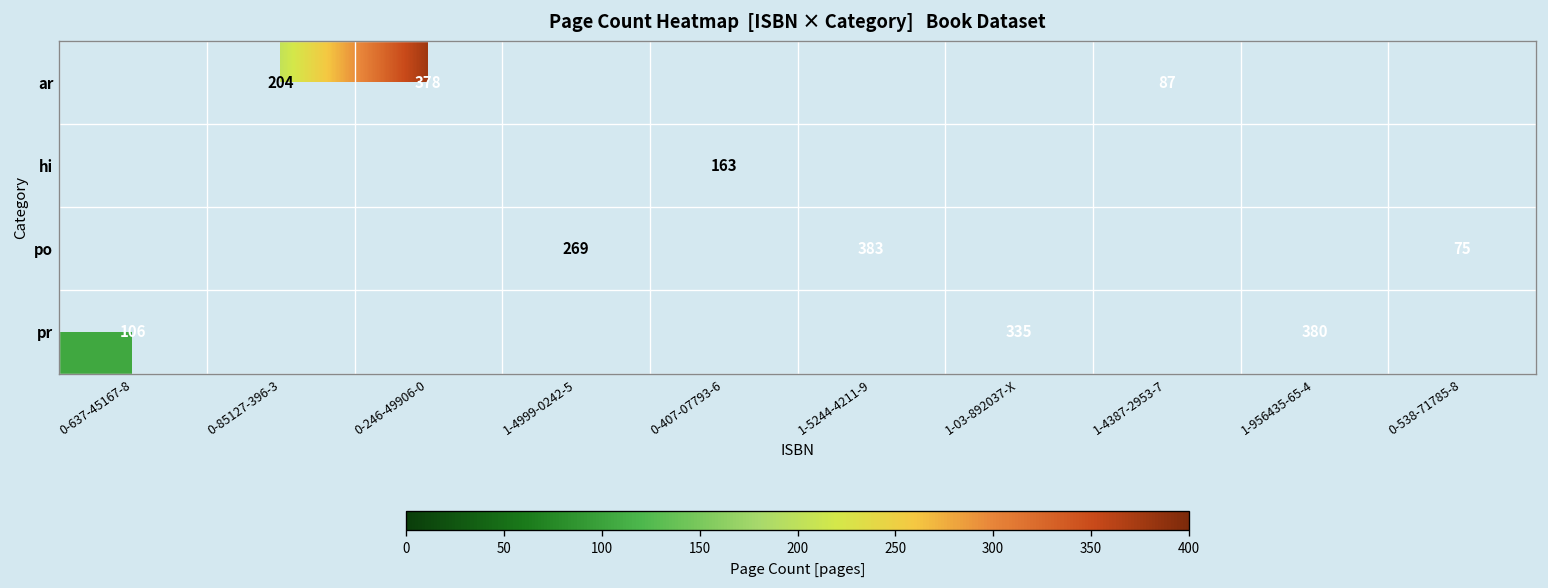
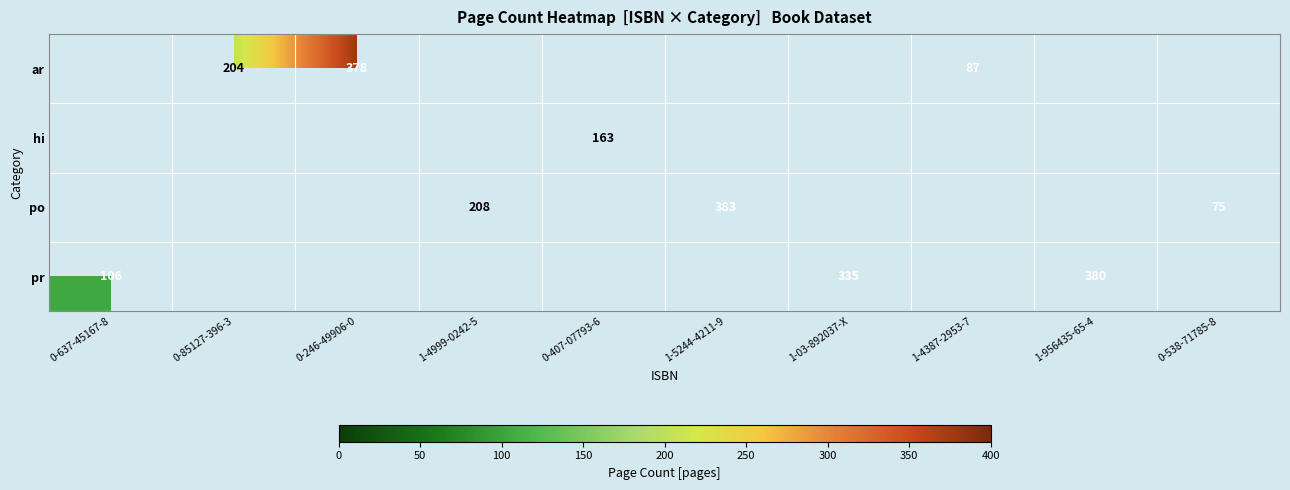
po, 1-4999-0242-5: 269 -> 208
